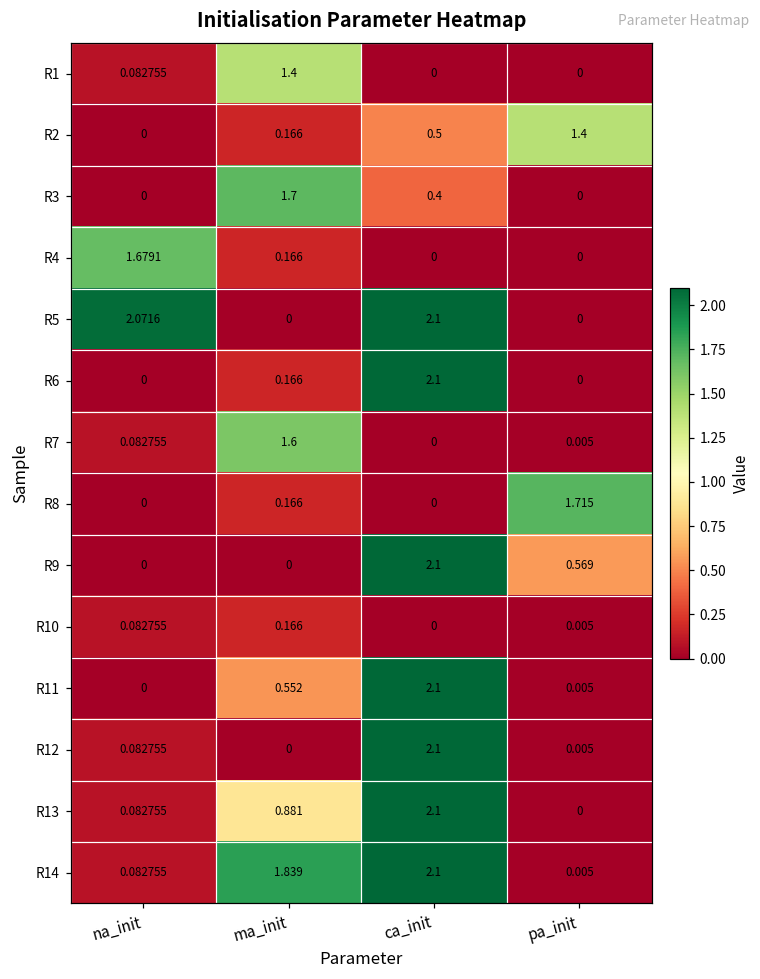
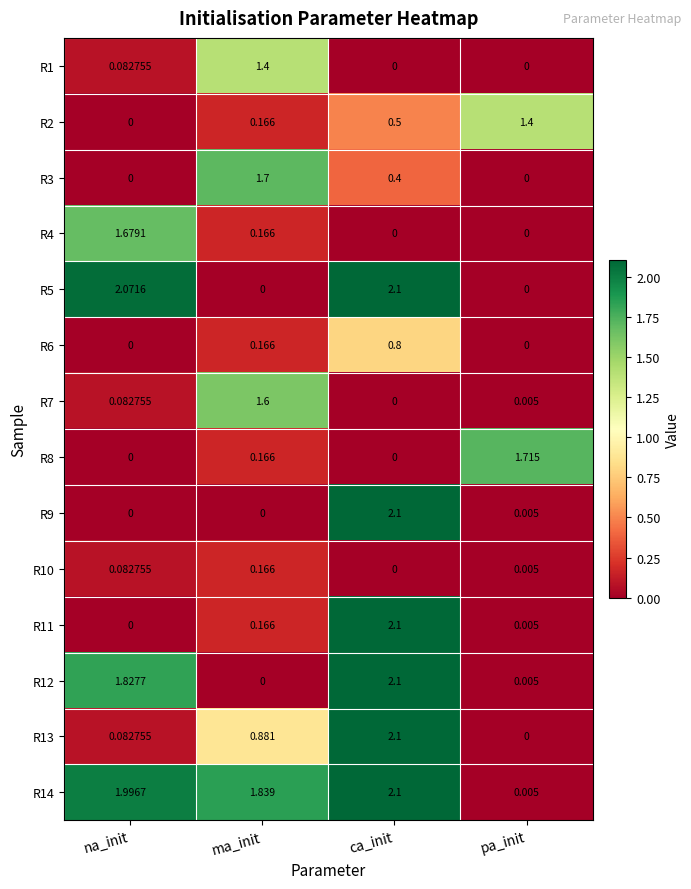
R6, ca_init: 2.1 -> 0.8
R9, pa_init: 0.569 -> 0.005
R11, ma_init: 0.552 -> 0.166
R12, na_init: 0.082755 -> 1.8277
R14, na_init: 0.082755 -> 1.9967
